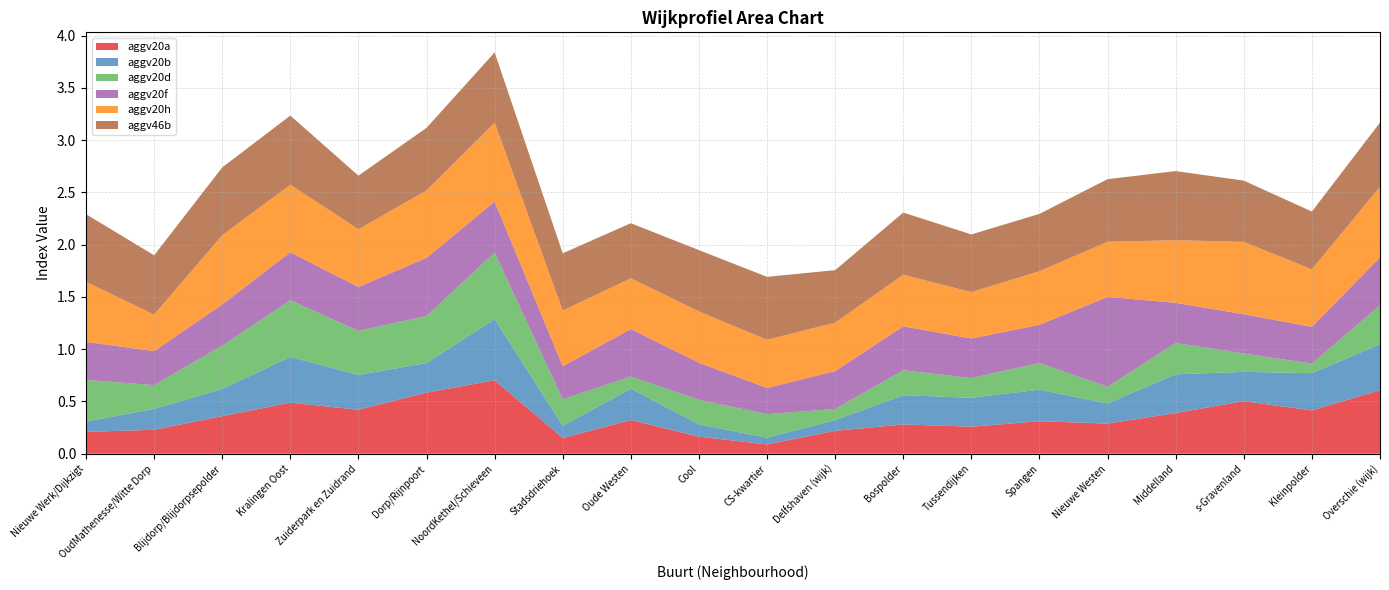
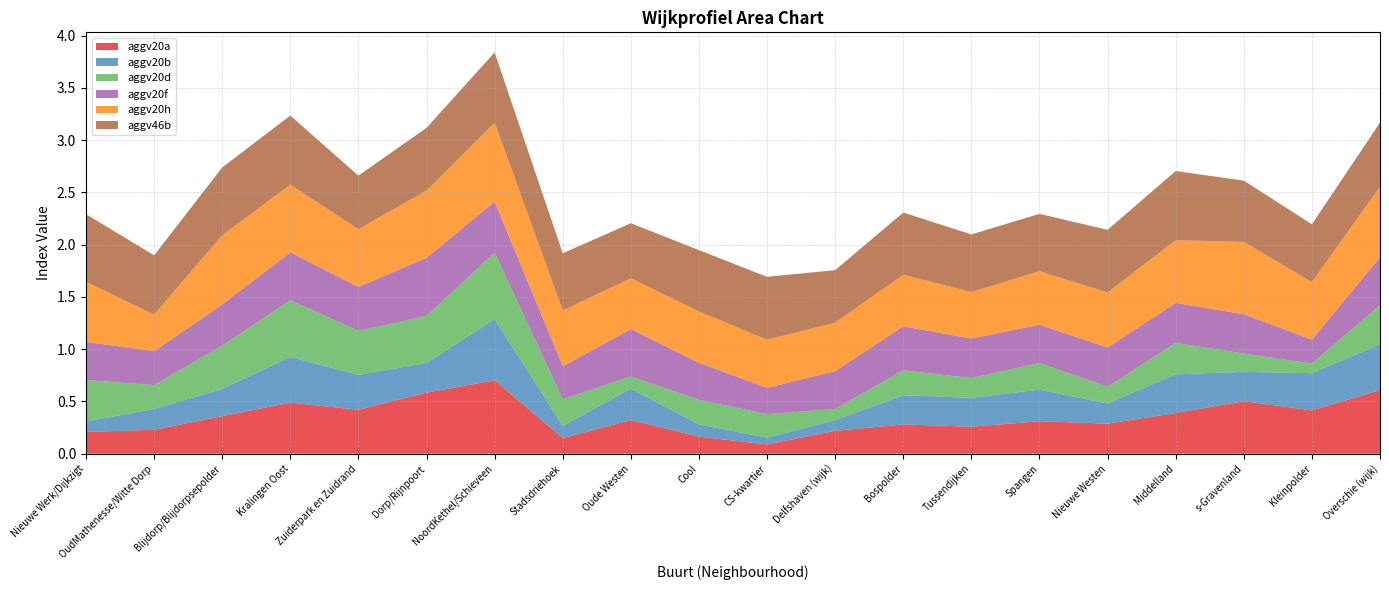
aggv20f, Nieuwe Westen: 0.86 -> 0.38
aggv20f, Kleinpolder: 0.35 -> 0.23
